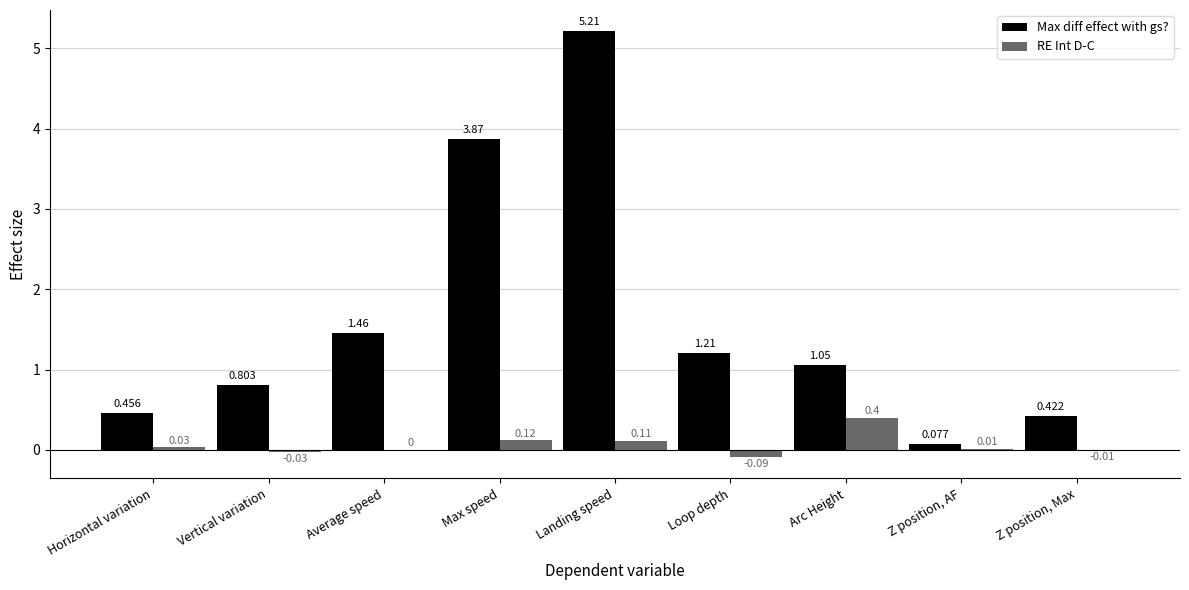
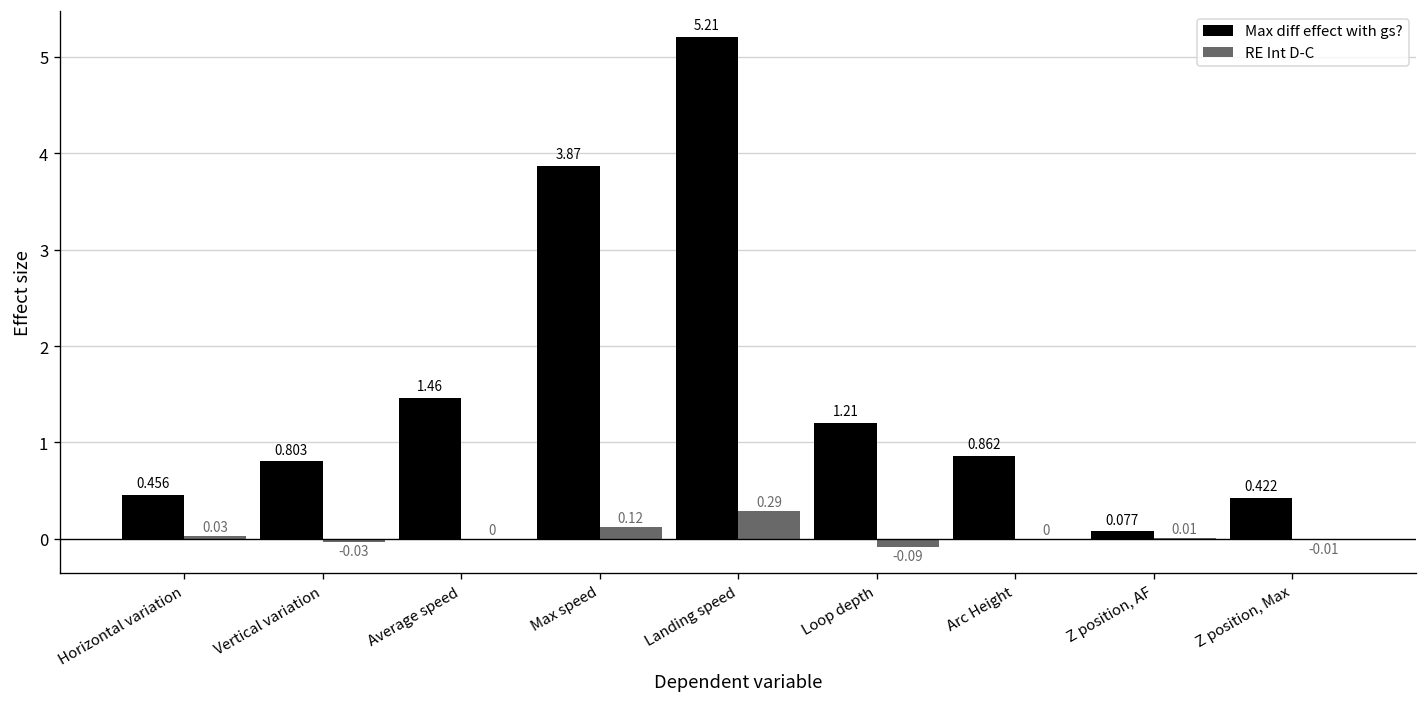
RE Int D-C, Landing speed: 0.11 -> 0.29
Max diff effect with gs?, Arc Height: 1.05 -> 0.862
RE Int D-C, Arc Height: 0.4 -> 0
